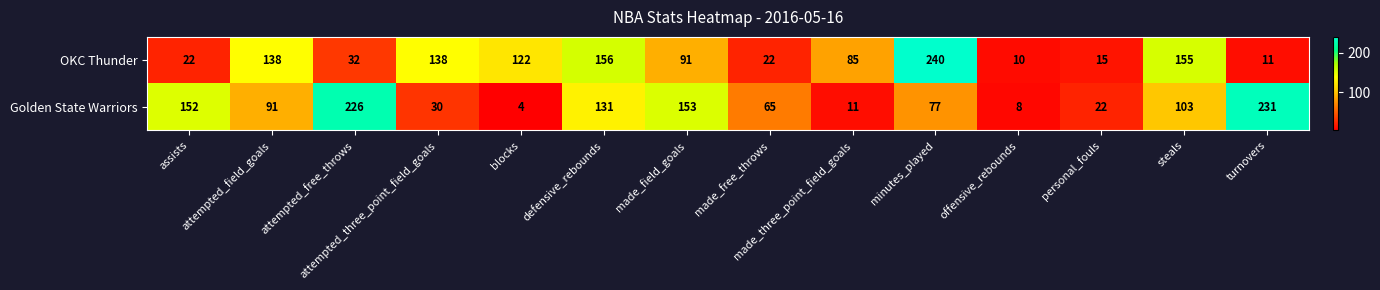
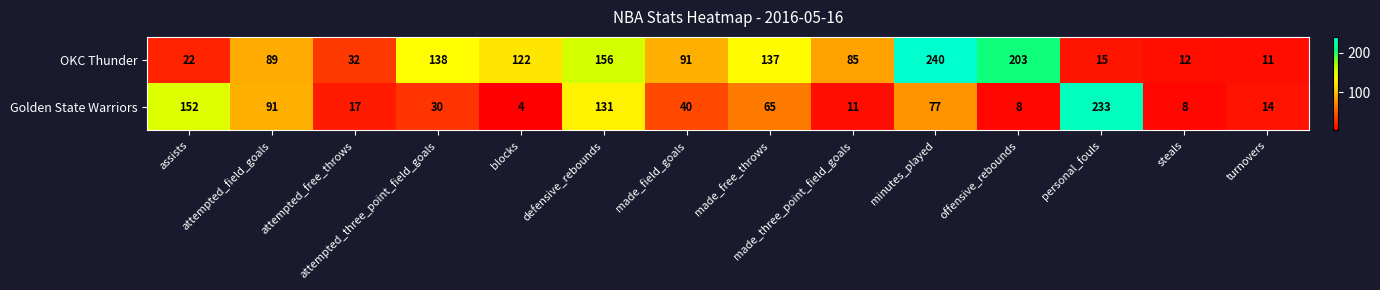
OKC Thunder, attempted_field_goals: 138 -> 89
OKC Thunder, made_free_throws: 22 -> 137
OKC Thunder, offensive_rebounds: 10 -> 203
OKC Thunder, steals: 155 -> 12
Golden State Warriors, attempted_free_throws: 226 -> 17
Golden State Warriors, made_field_goals: 153 -> 40
Golden State Warriors, personal_fouls: 22 -> 233
Golden State Warriors, steals: 103 -> 8
Golden State Warriors, turnovers: 231 -> 14
